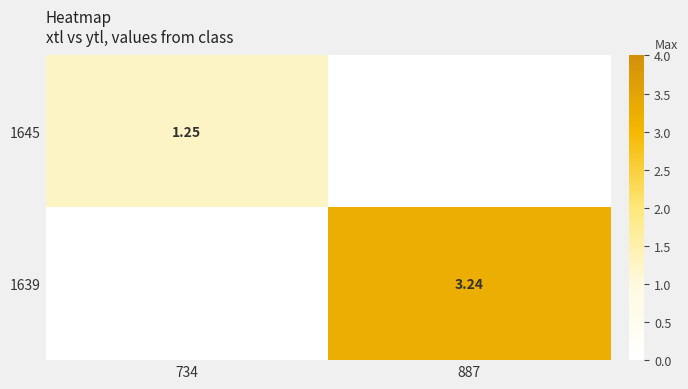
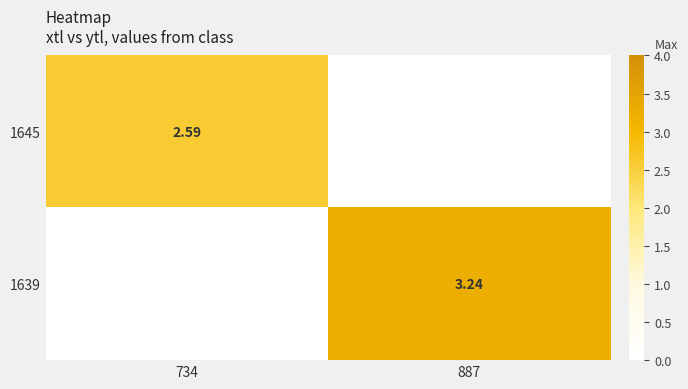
1645, 734: 1.25 -> 2.59
